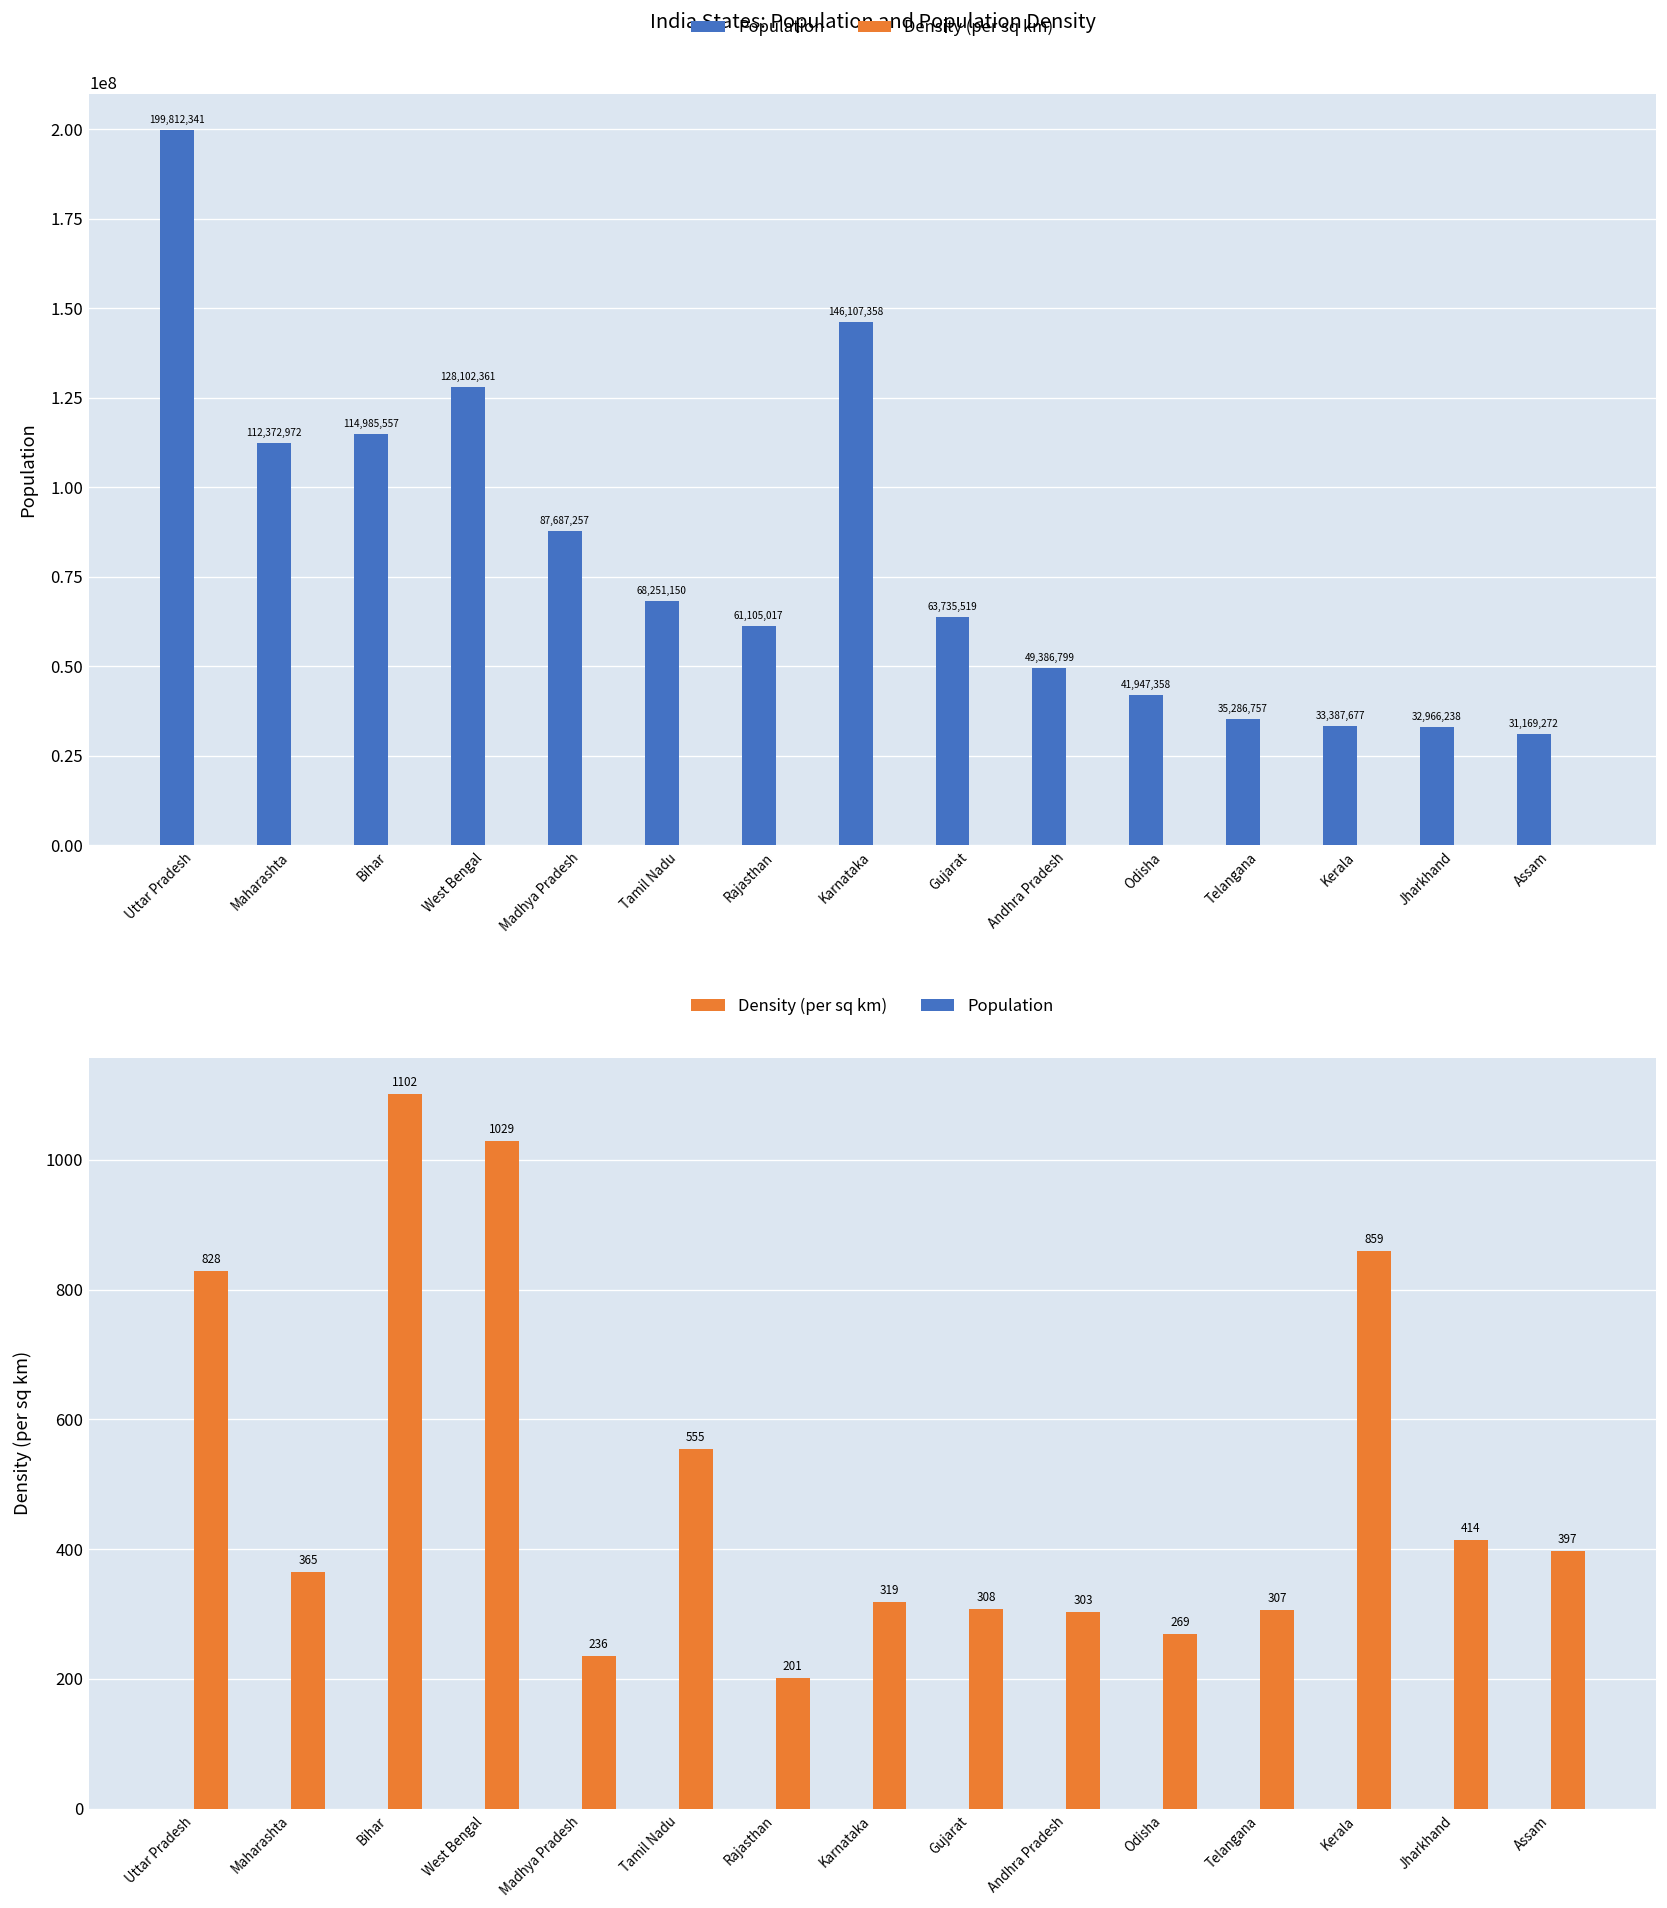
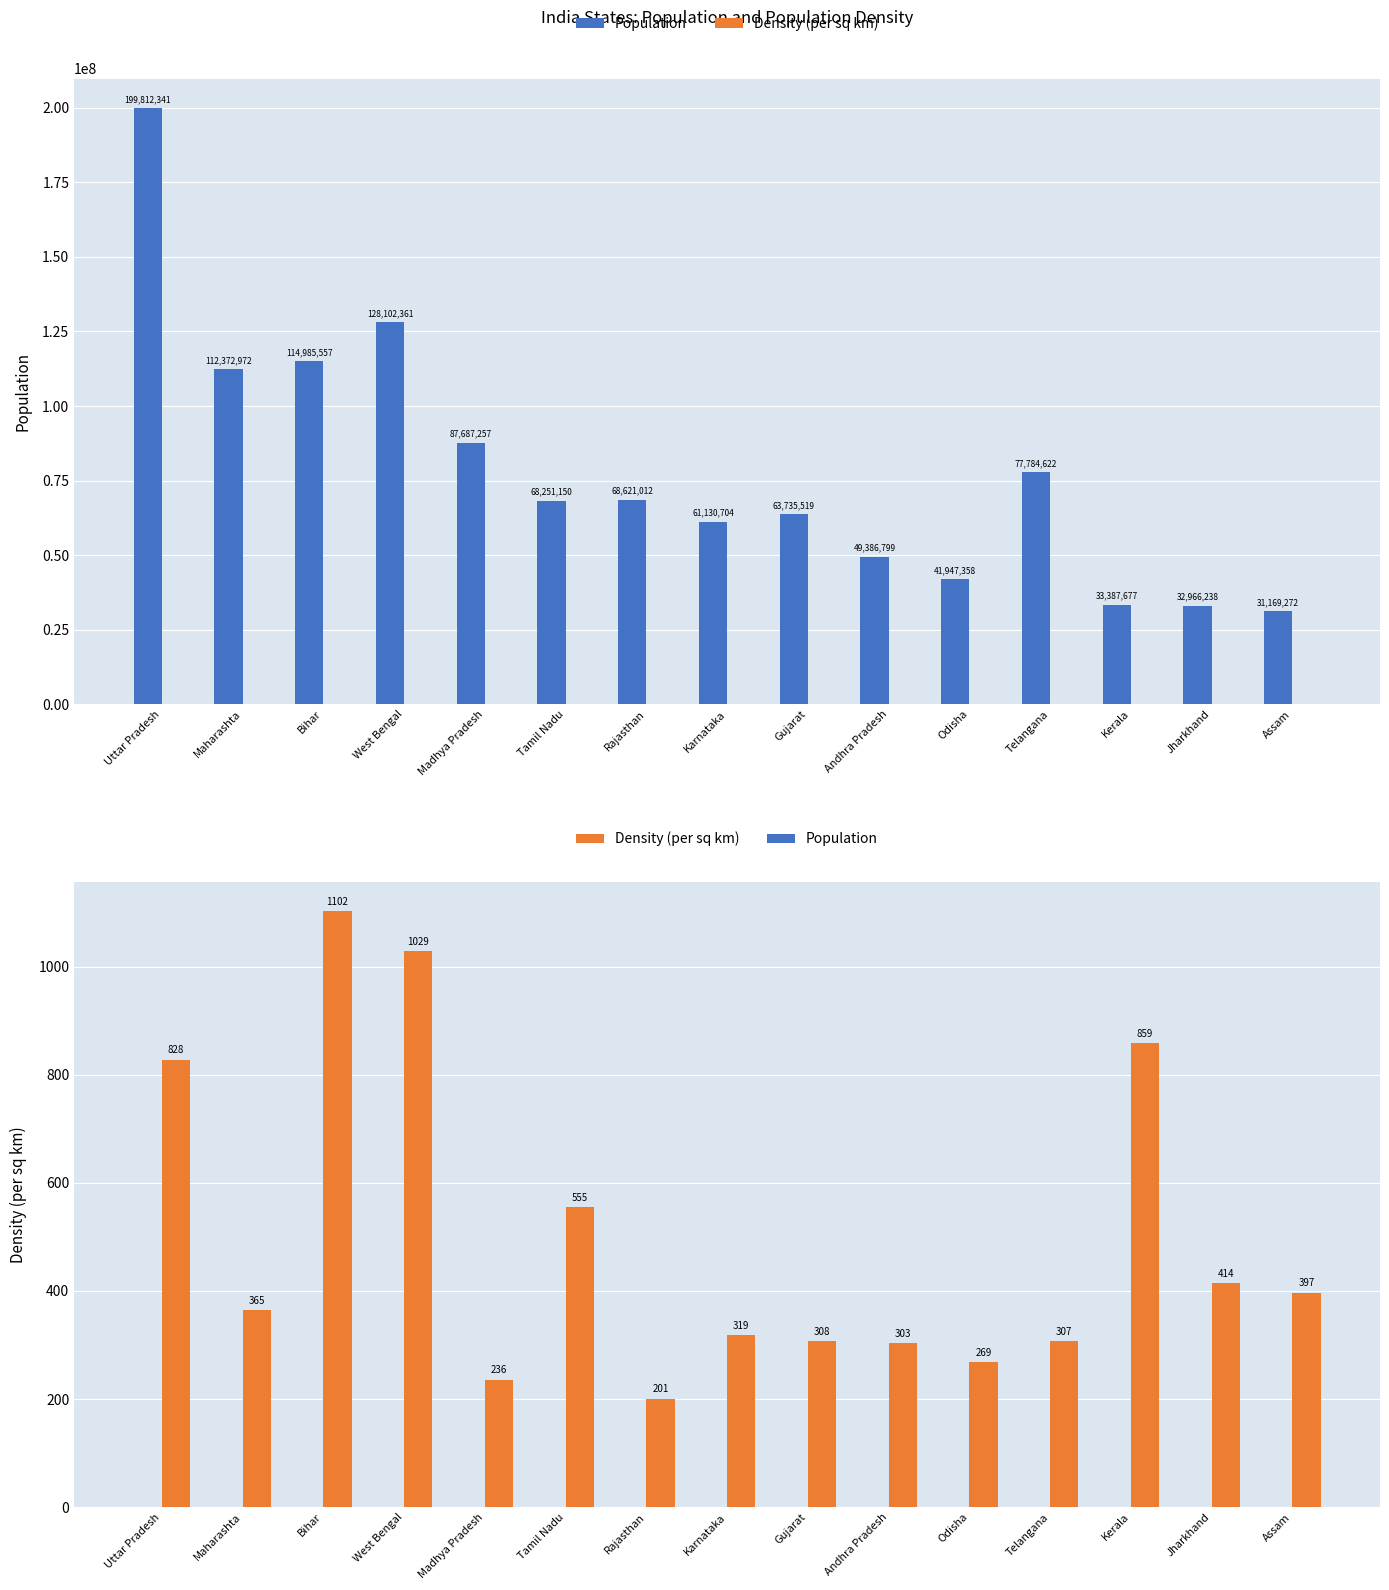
India States: Population and Population Density, Population, Rajasthan: 61,105,017 -> 68,621,012
India States: Population and Population Density, Population, Karnataka: 146,107,358 -> 61,130,704
India States: Population and Population Density, Population, Telangana: 35,286,757 -> 77,784,622
